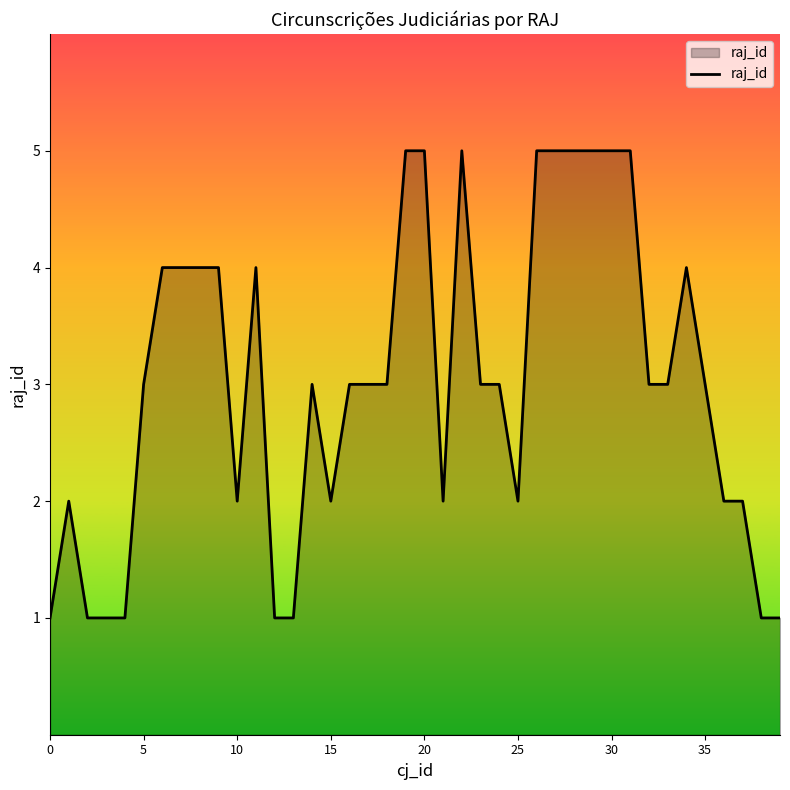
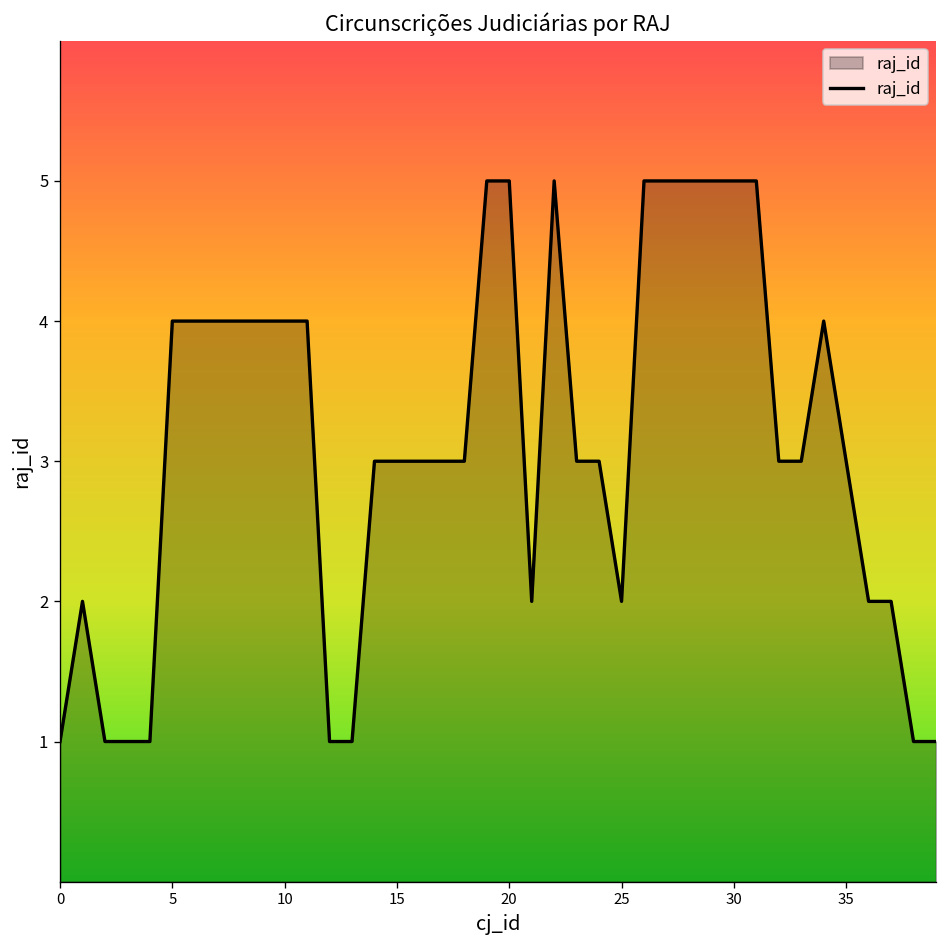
5: 3 -> 4
10: 2 -> 4
15: 2 -> 3
